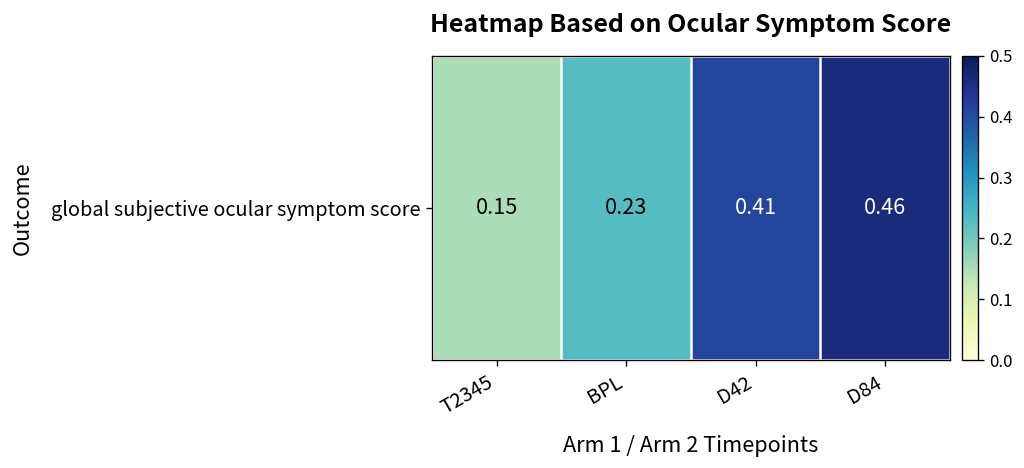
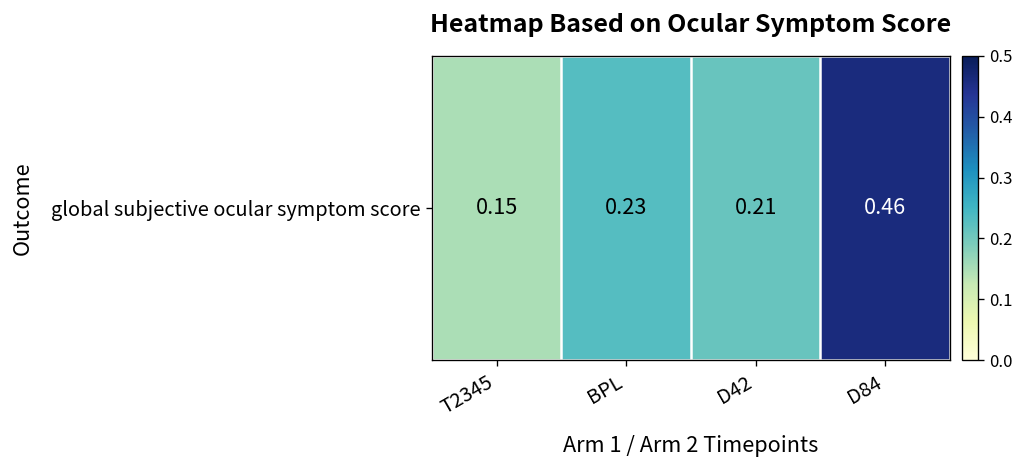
global subjective ocular symptom score, D42: 0.41 -> 0.21
